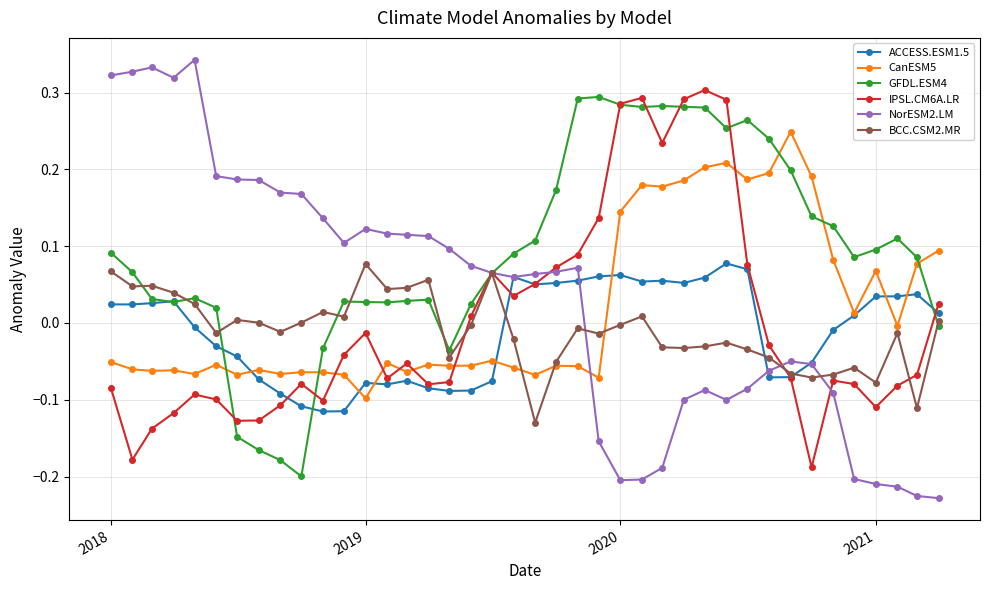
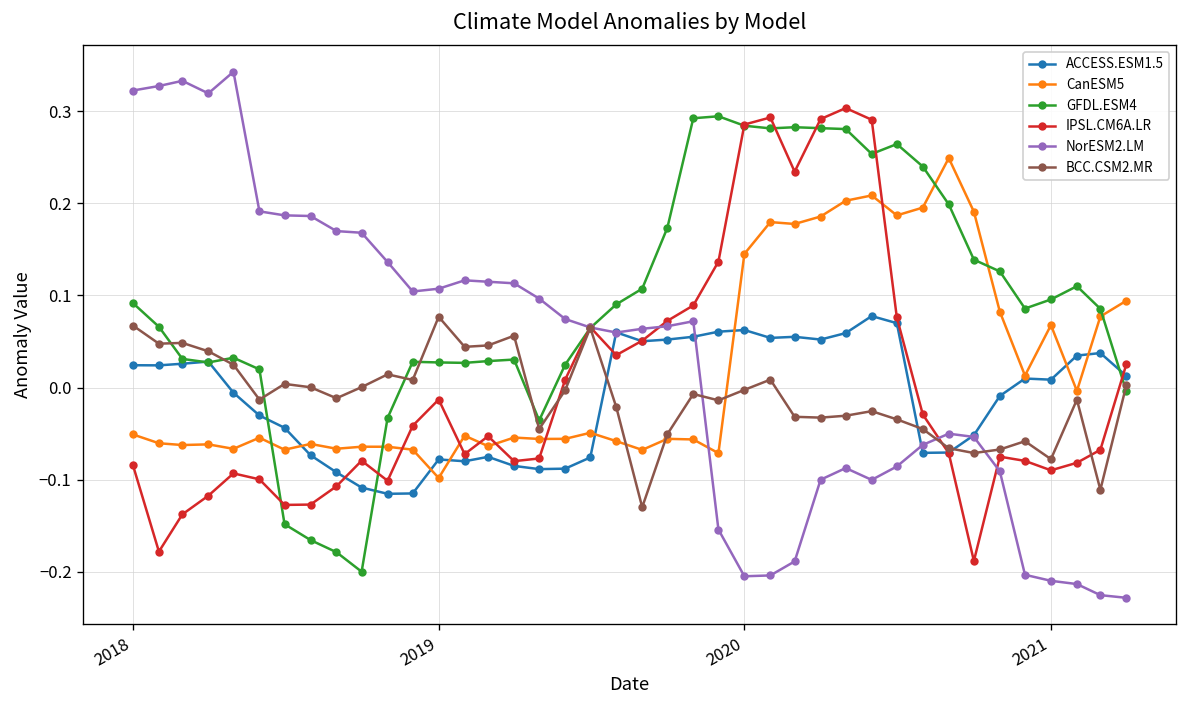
NorESM2.LM, 2019: 0.12 -> 0.11
ACCESS.ESM1.5, 2021: 0.03 -> 0.01
IPSL.CM6A.LR, 2021: -0.11 -> -0.09
